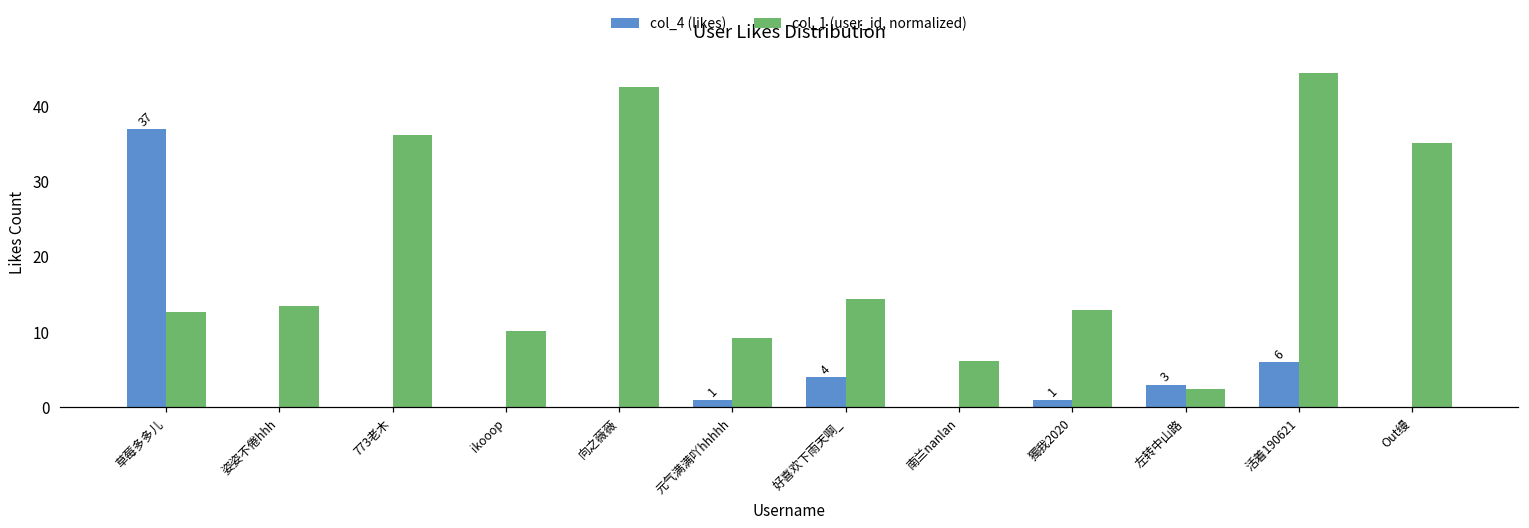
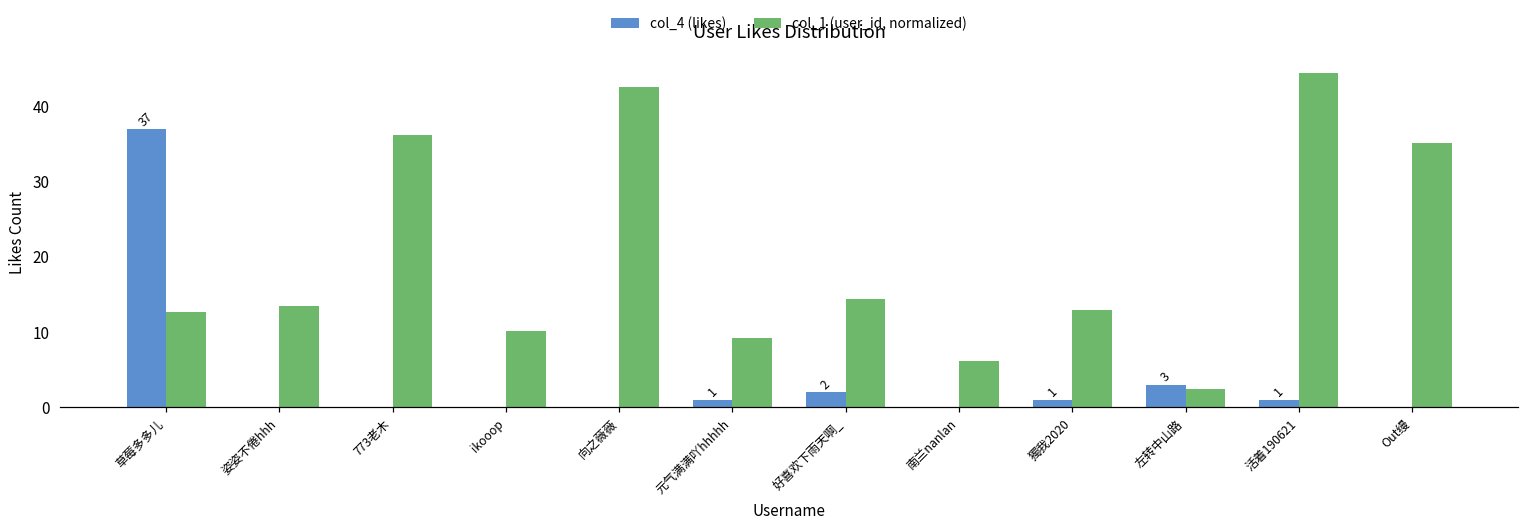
col_4 (likes), 好喜欢下雨天啊_: 4 -> 2
col_4 (likes), 活着190621: 6 -> 1
